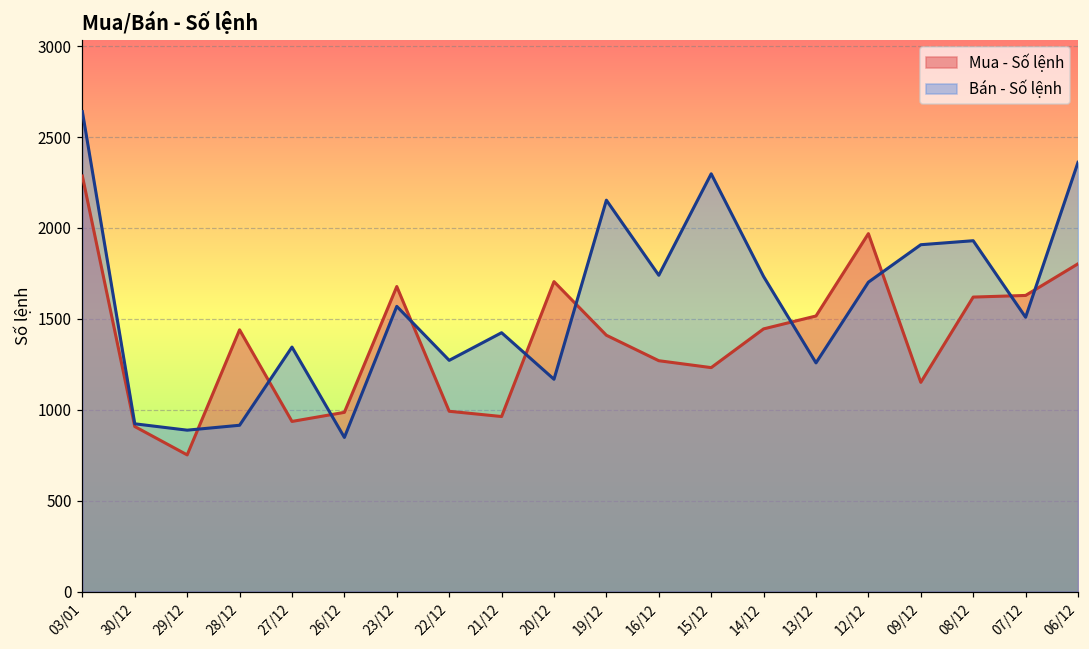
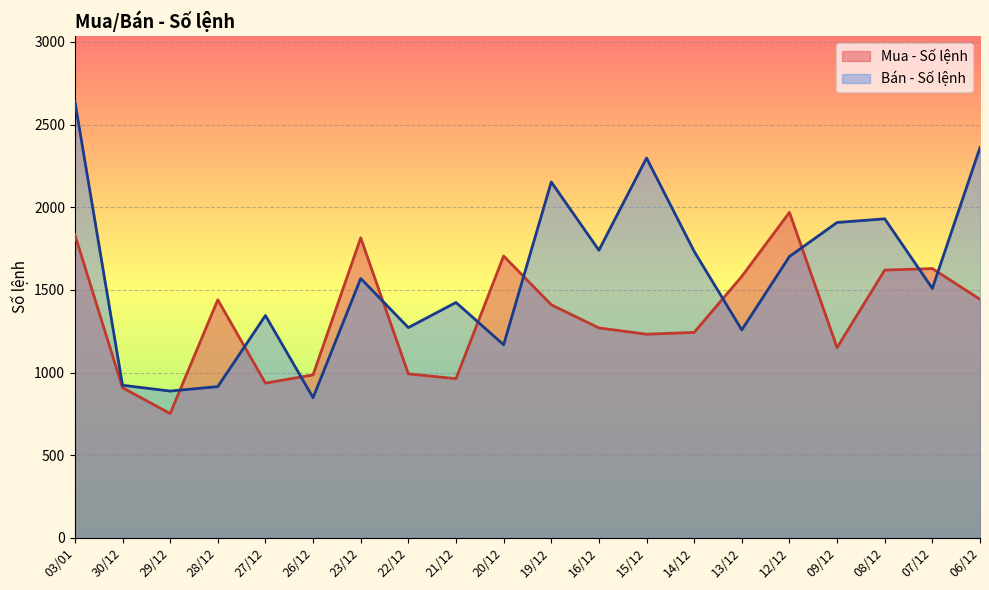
Mua - Số lệnh, 03/01: 2290 -> 1830
Mua - Số lệnh, 23/12: 1680 -> 1820
Mua - Số lệnh, 14/12: 1450 -> 1240
Mua - Số lệnh, 13/12: 1520 -> 1580
Mua - Số lệnh, 06/12: 1800 -> 1440
